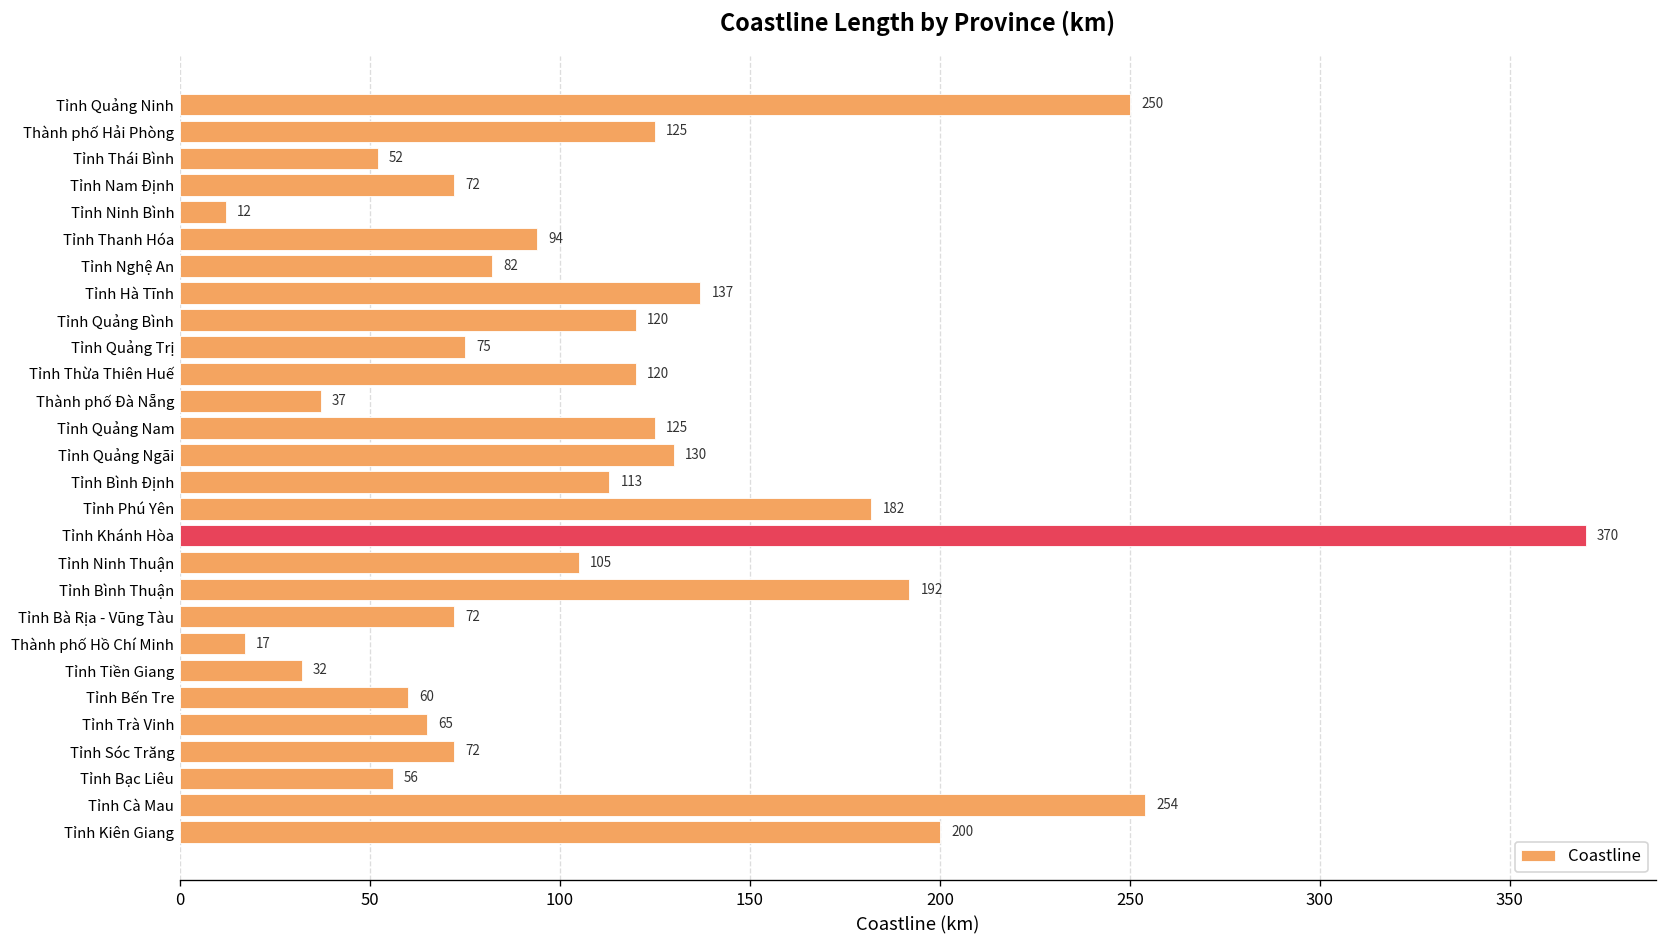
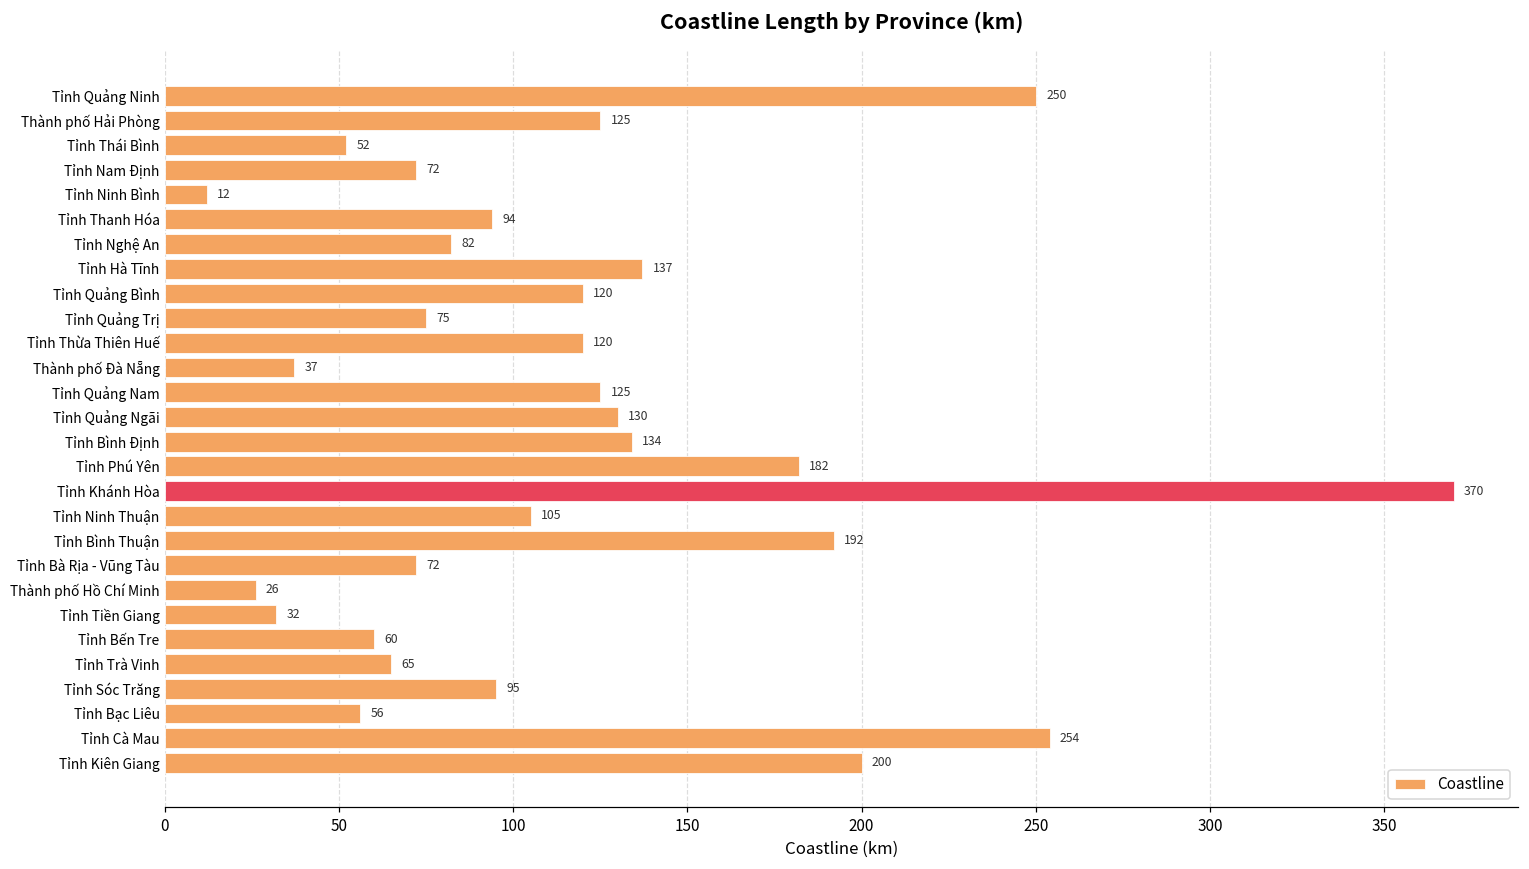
Tỉnh Bình Định: 113 -> 134
Thành phố Hồ Chí Minh: 17 -> 26
Tỉnh Sóc Trăng: 72 -> 95
